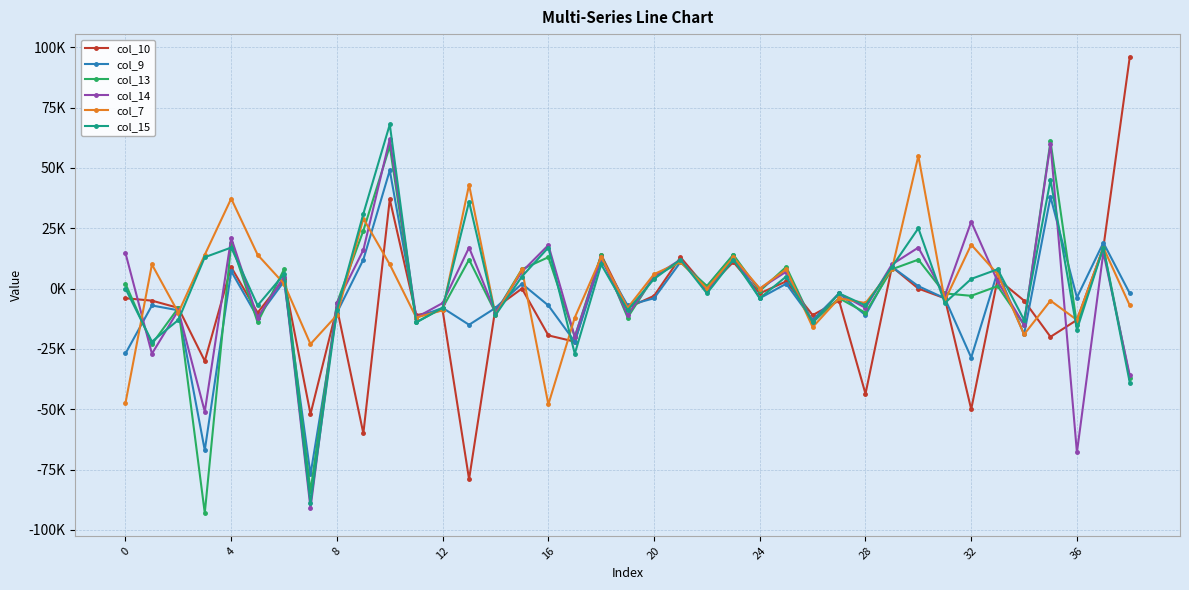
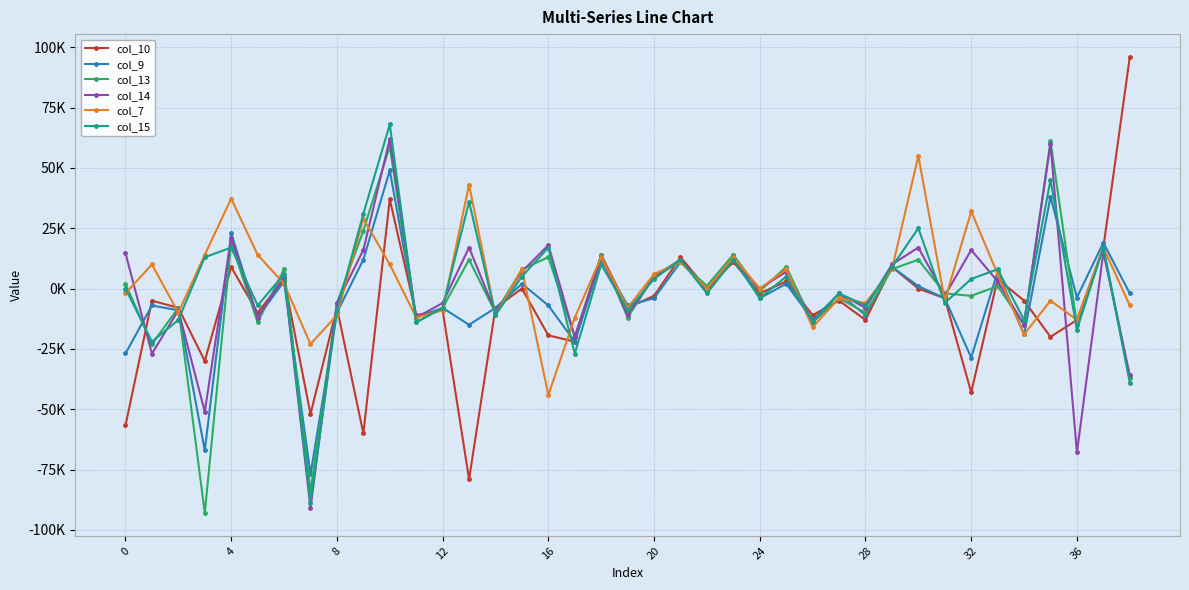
col_10, 0: -4000 -> -57000
col_7, 0: -47000 -> -2000
col_9, 4: 7000 -> 23000
col_7, 16: -48000 -> -44000
col_10, 28: -44000 -> -13000
col_10, 32: -50000 -> -43000
col_14, 32: 28000 -> 16000
col_7, 32: 18000 -> 32000
